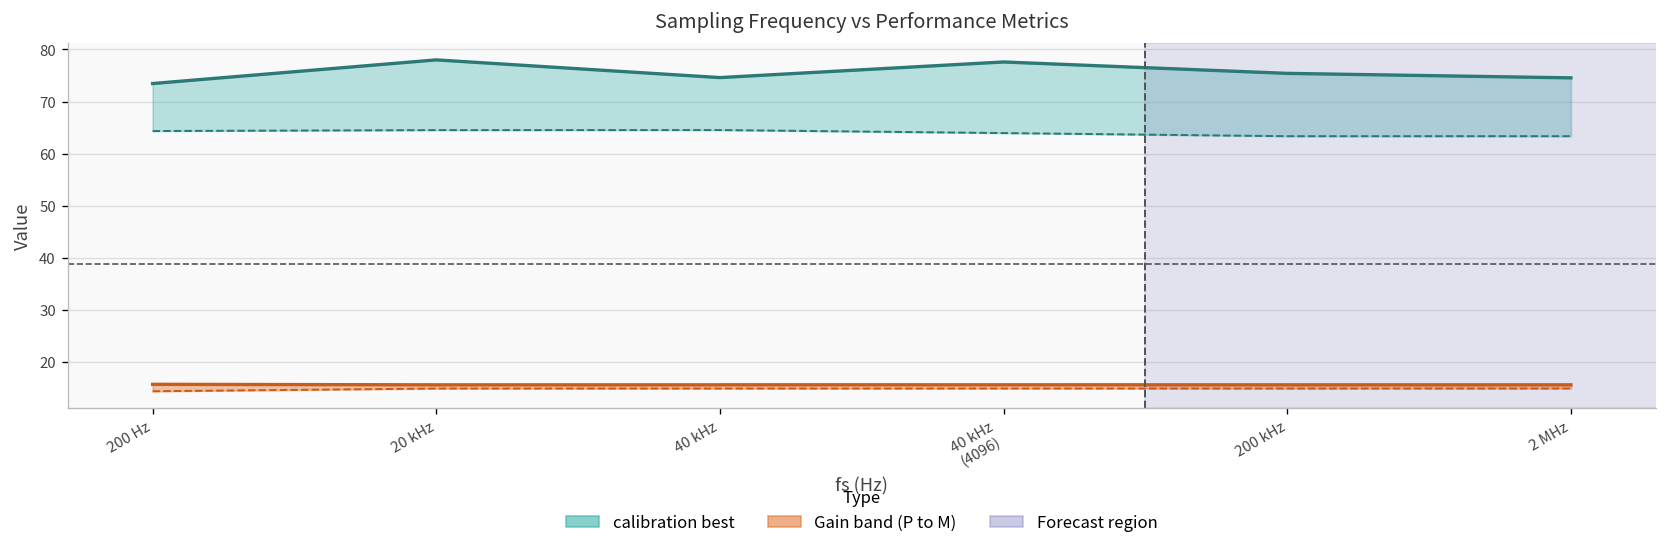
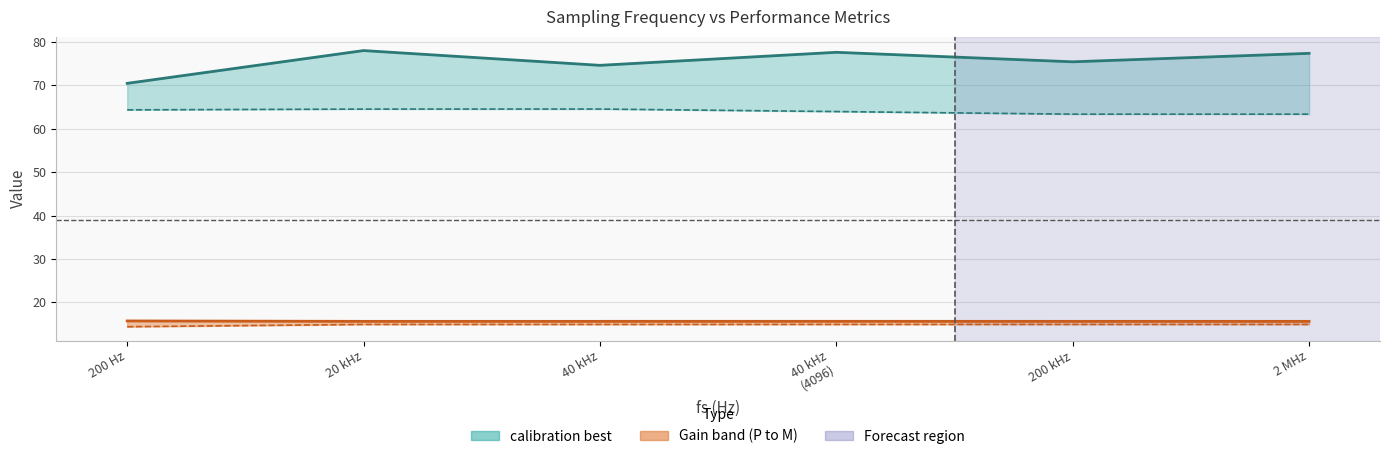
calibration best, 200 Hz: 73 -> 70
calibration best, 2 MHz: 75 -> 77
